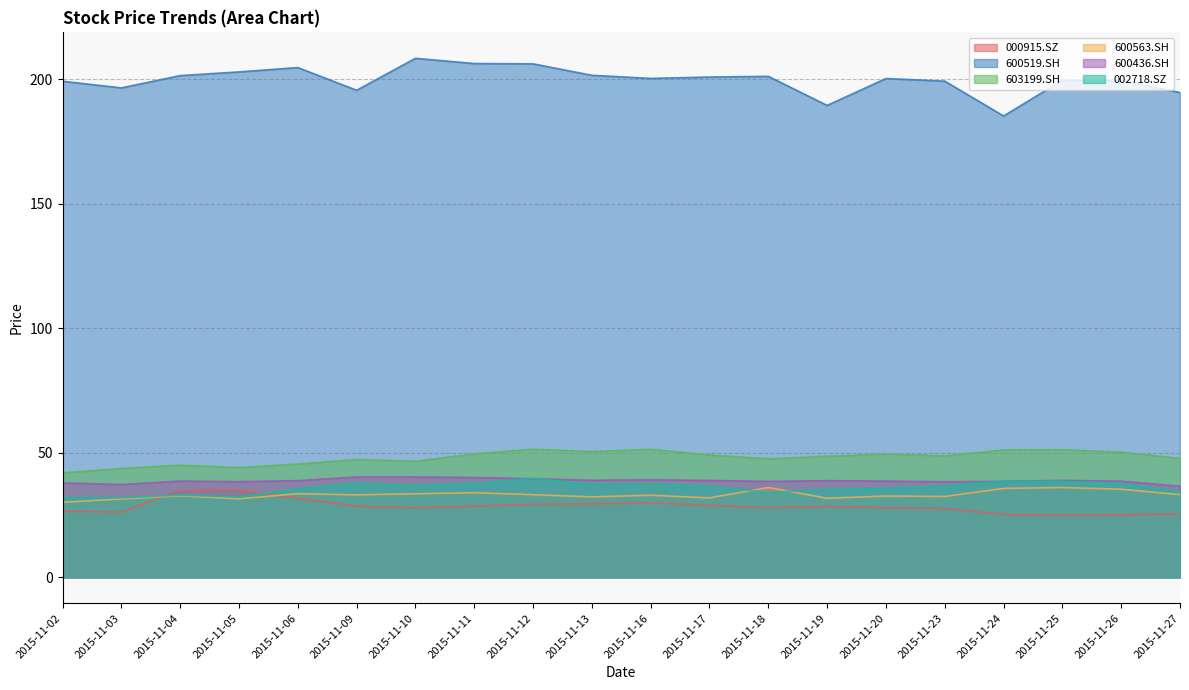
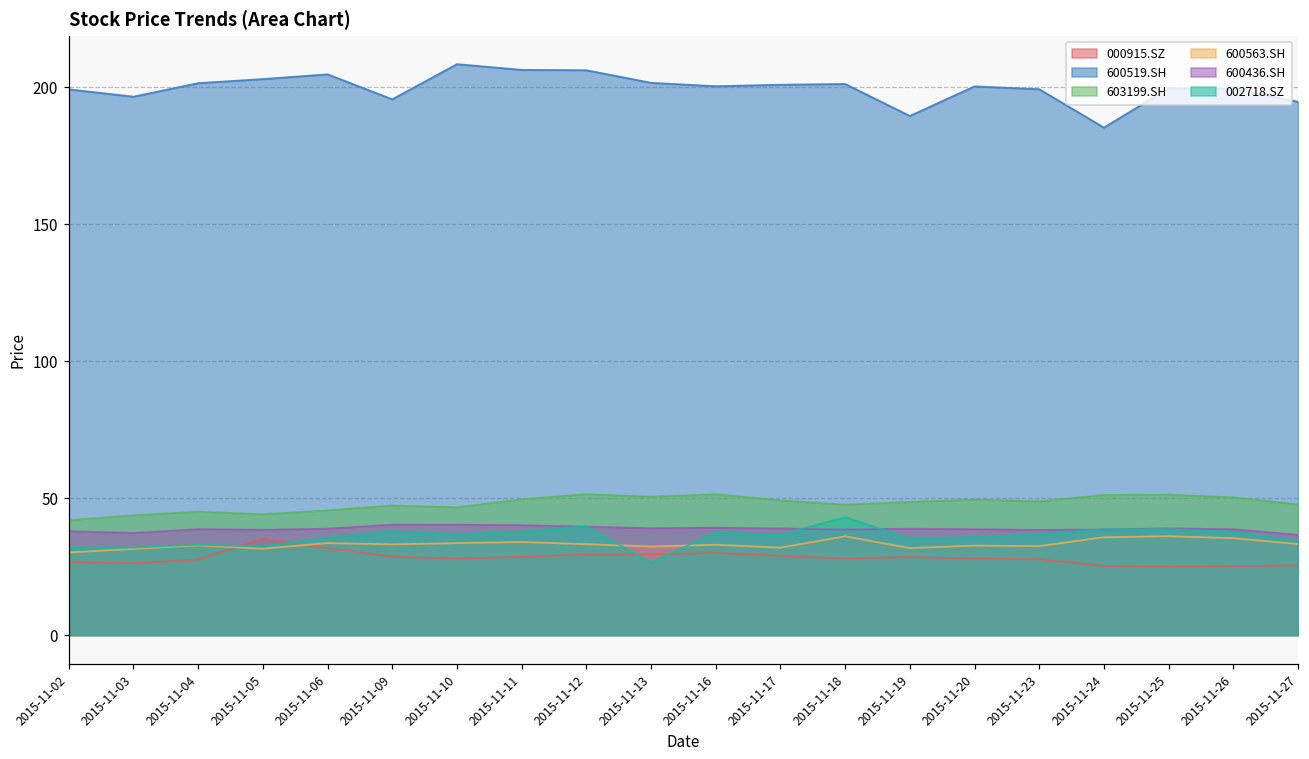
000915.SZ, 2015-11-04: 35 -> 28
002718.SZ, 2015-11-13: 37 -> 26
002718.SZ, 2015-11-18: 34 -> 43
